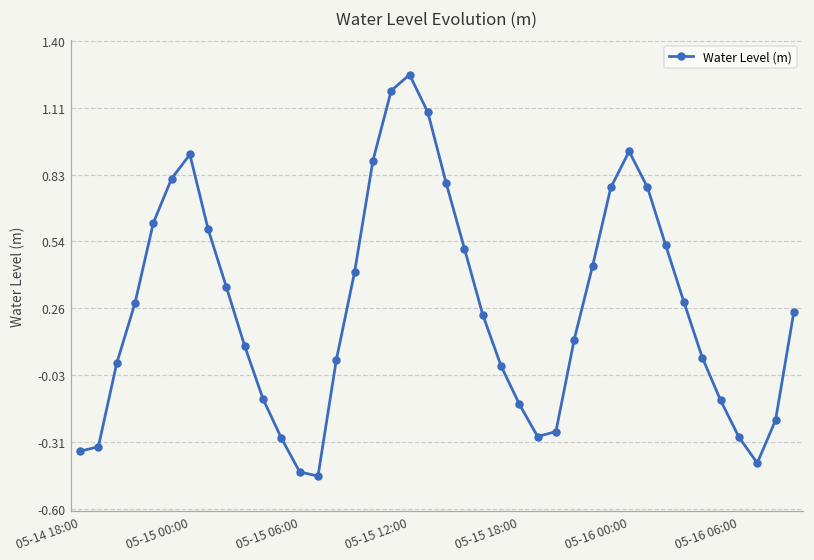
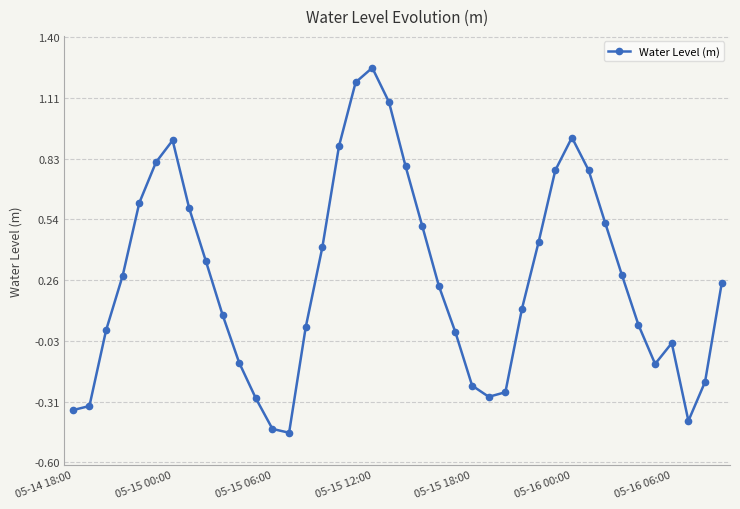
05-15 18:00: -0.15 -> -0.24
05-16 06:00: -0.29 -> -0.04
